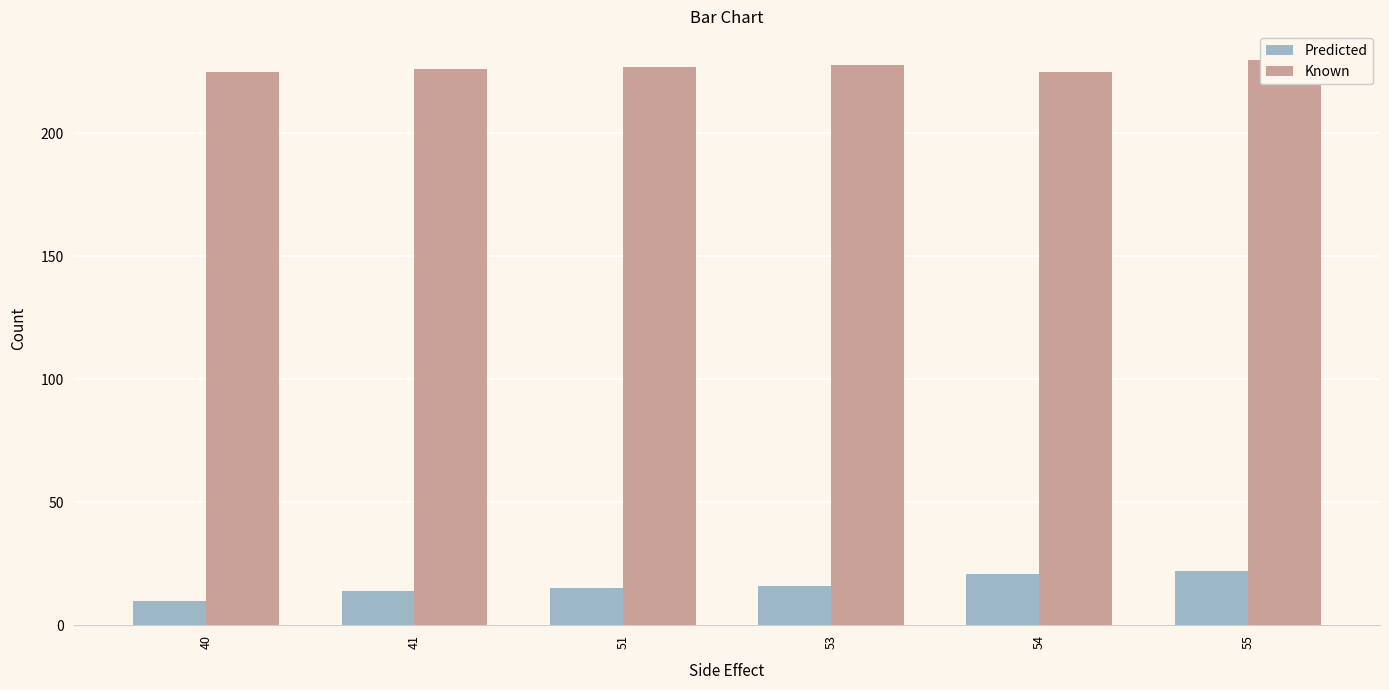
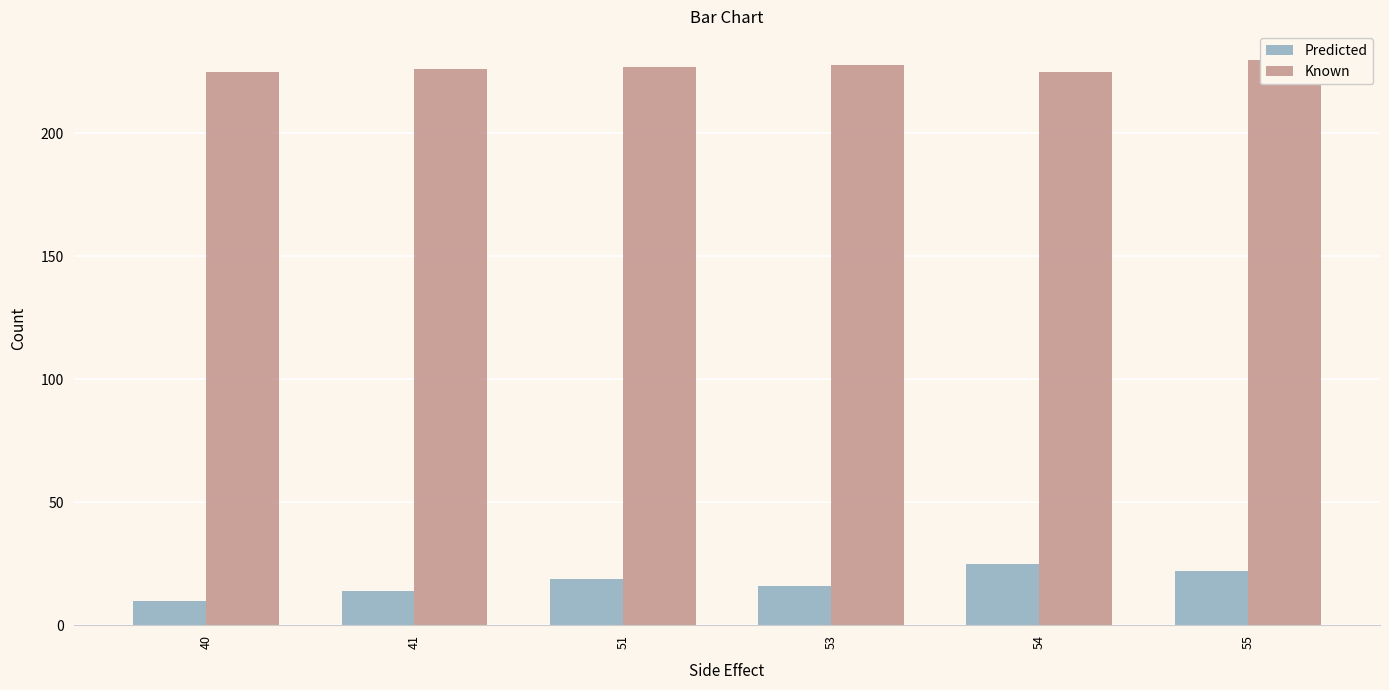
Predicted, 51: 15 -> 19
Predicted, 54: 21 -> 25
